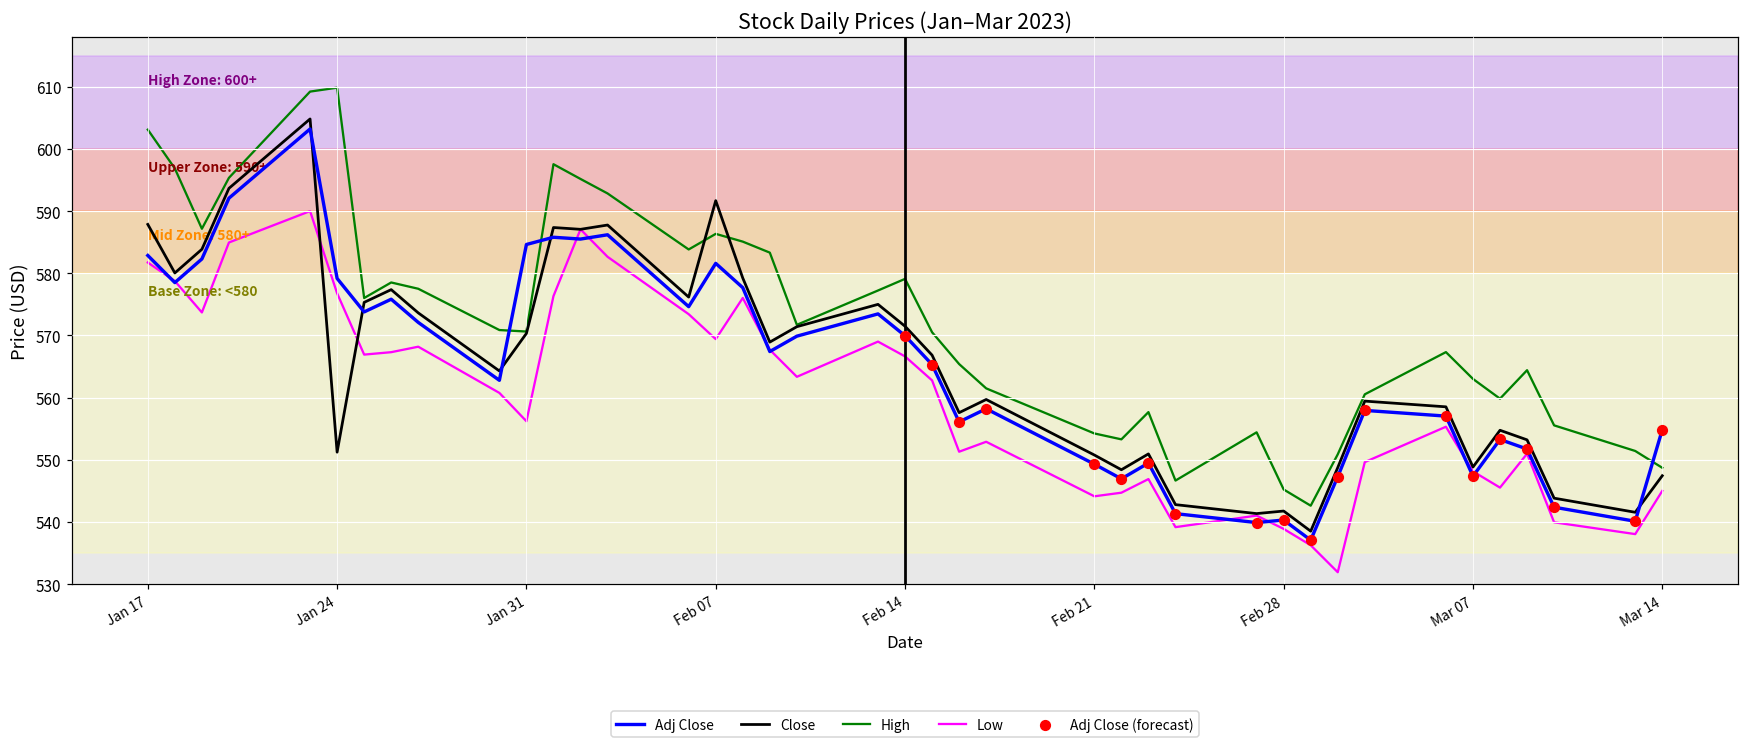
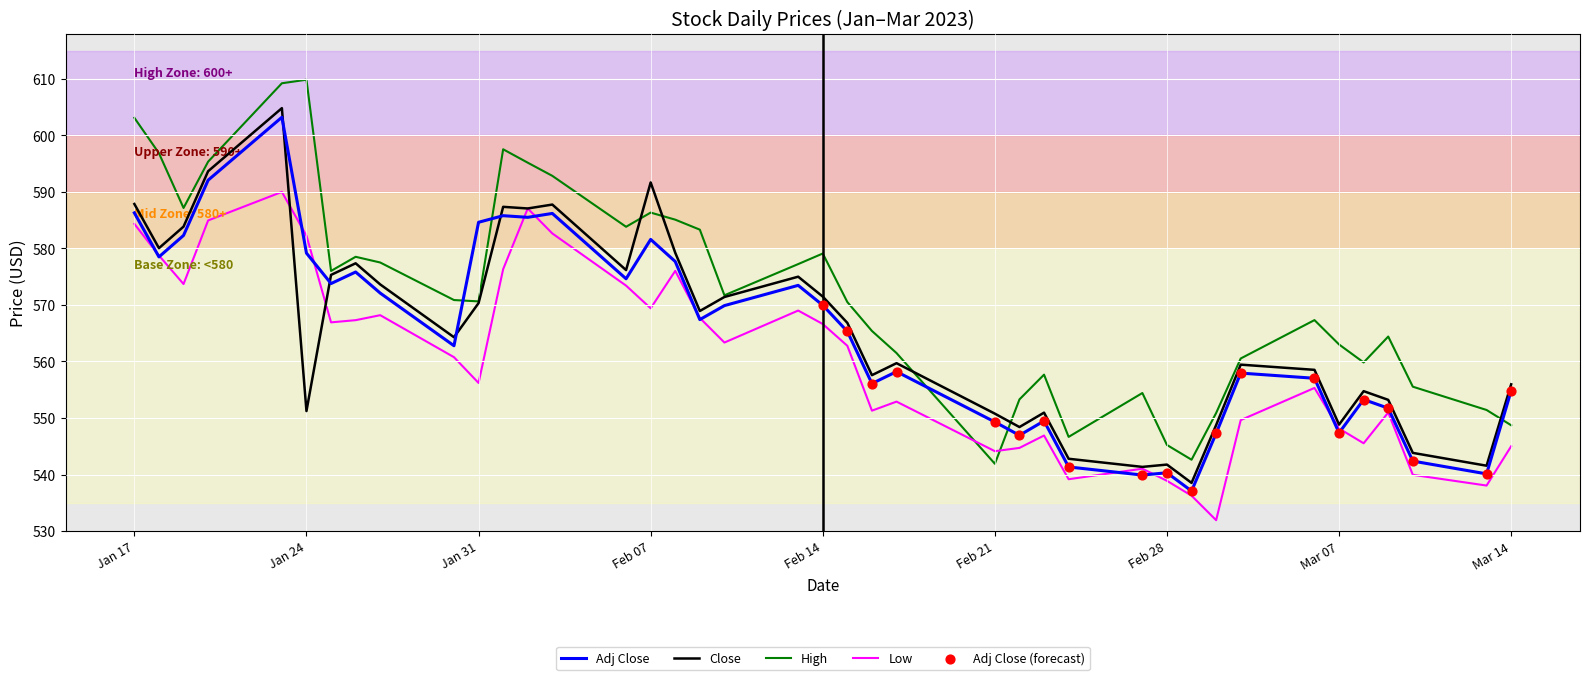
Adj Close, Jan 17: 583 -> 586
Low, Jan 17: 582 -> 584
Low, Jan 24: 577 -> 582
High, Feb 21: 554 -> 542
Close, Mar 14: 547 -> 556
